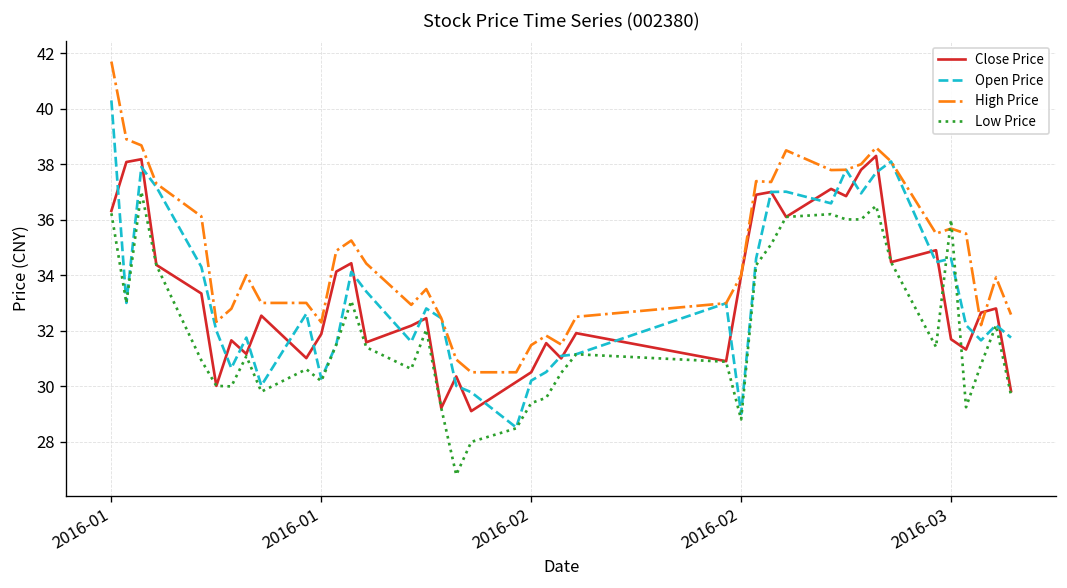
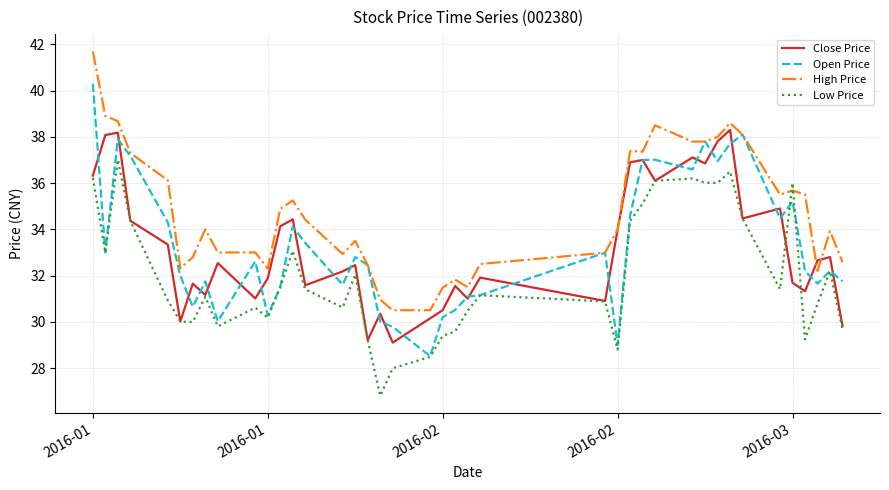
Open Price, 2016-03: 34.6 -> 35.2
